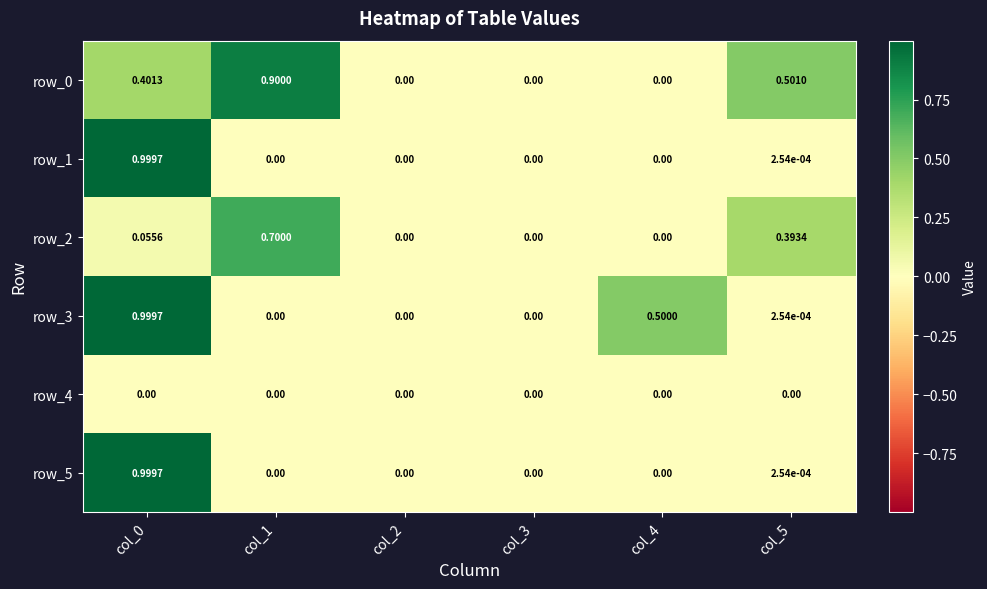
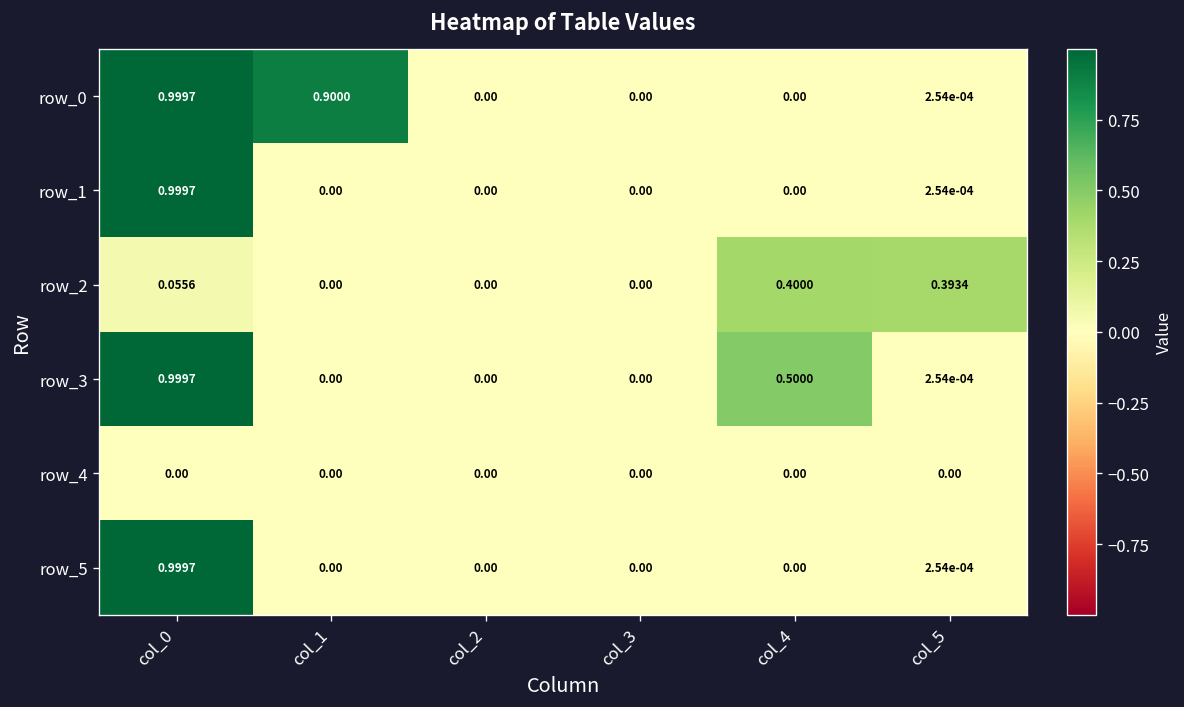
row_0, col_0: 0.4013 -> 0.9997
row_0, col_5: 0.5010 -> 2.54e-04
row_2, col_1: 0.7000 -> 0.00
row_2, col_4: 0.00 -> 0.4000
